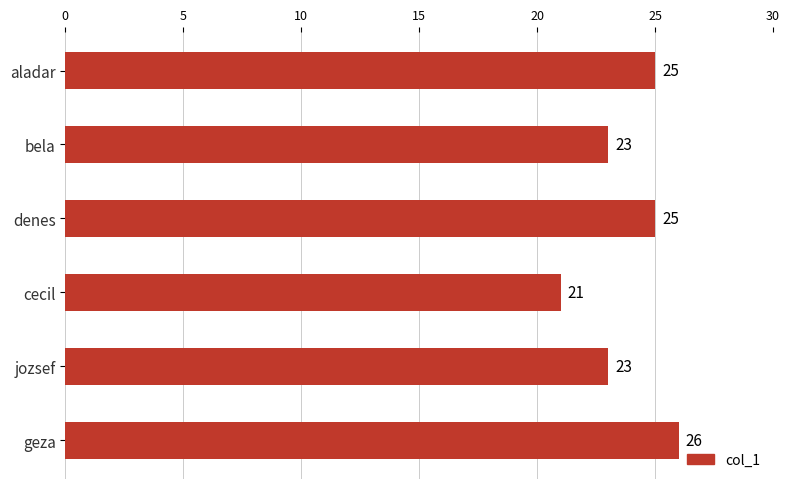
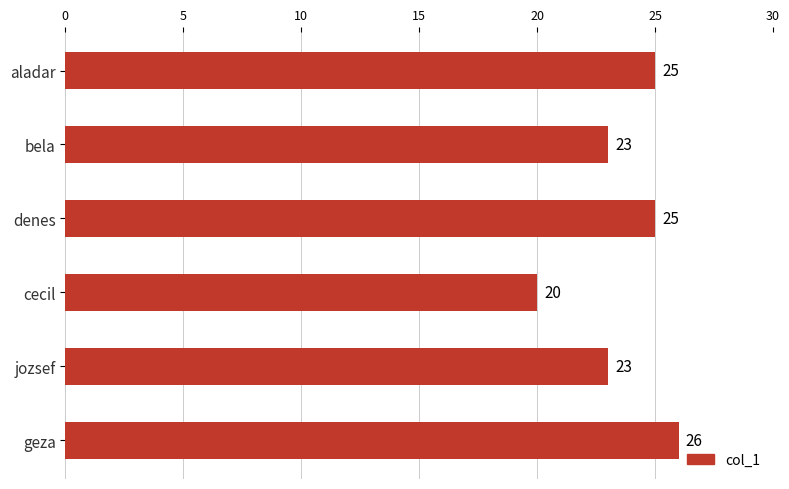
cecil: 21 -> 20
